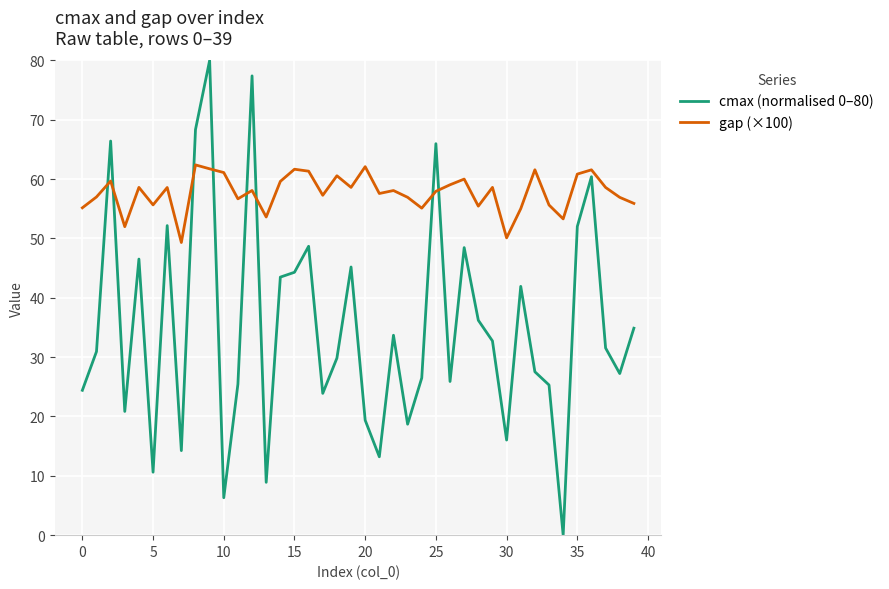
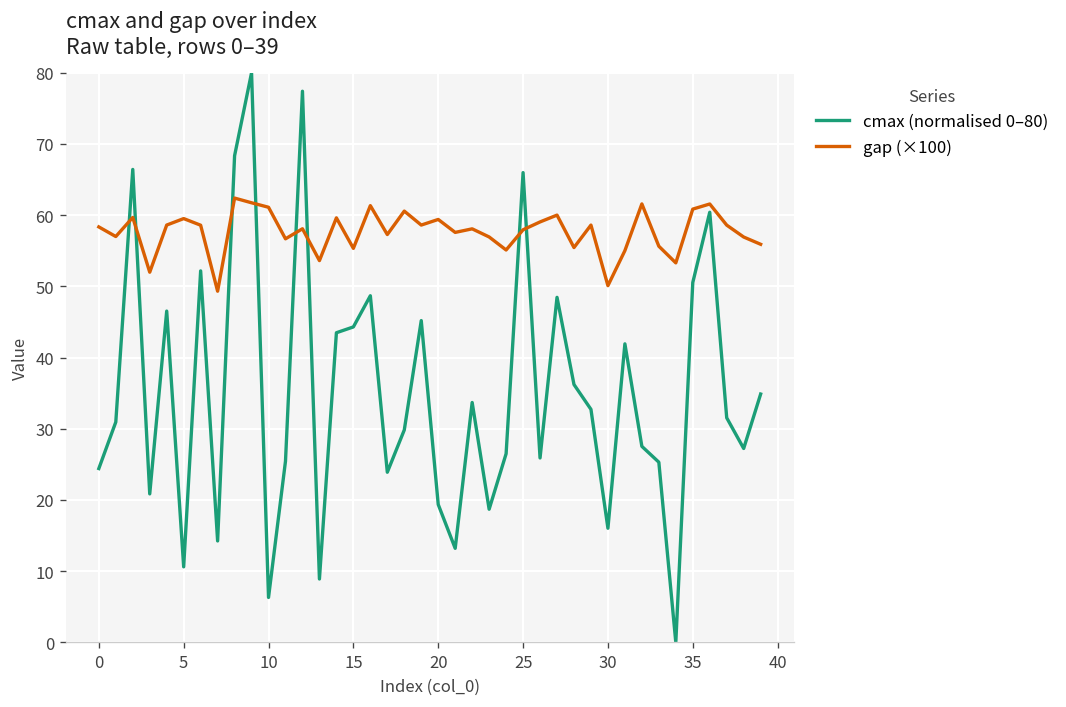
gap (×100), 0: 55 -> 58
gap (×100), 5: 56 -> 60
gap (×100), 15: 62 -> 55
gap (×100), 20: 62 -> 59
cmax (normalised 0–80), 35: 52 -> 51
